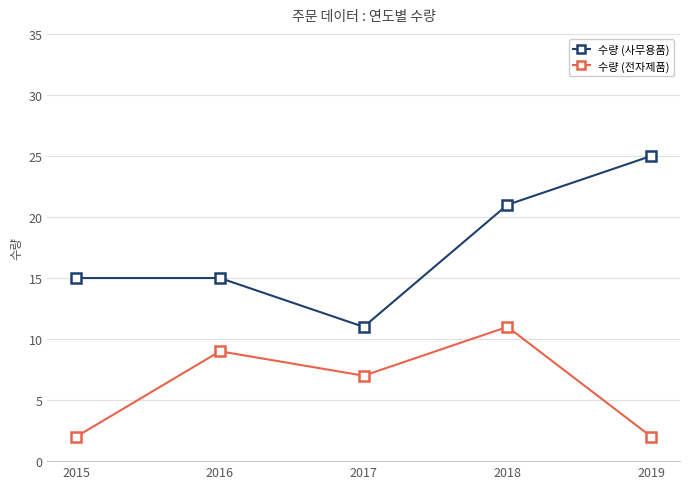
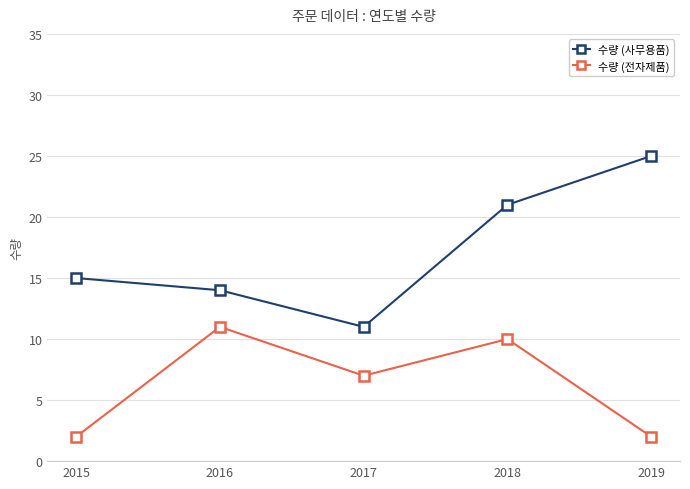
수량 (사무용품), 2016: 15 -> 14
수량 (전자제품), 2016: 9 -> 11
수량 (전자제품), 2018: 11 -> 10
